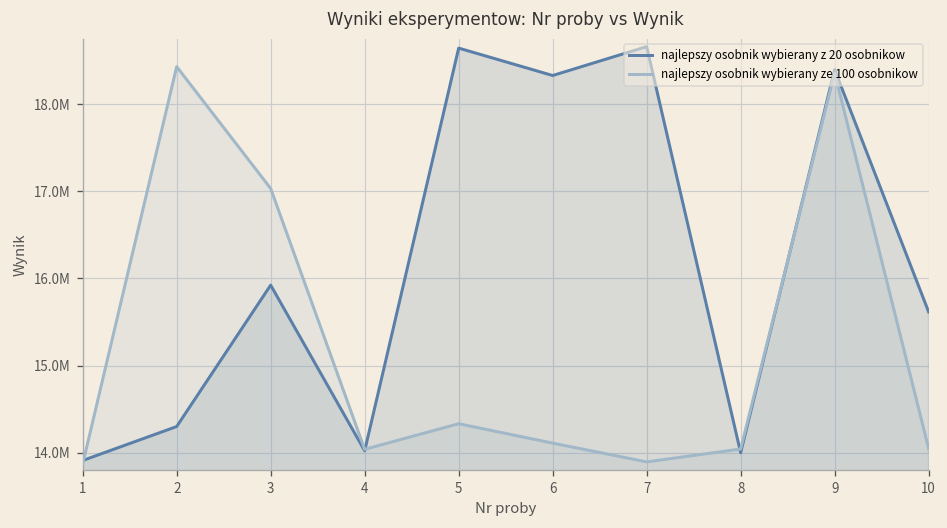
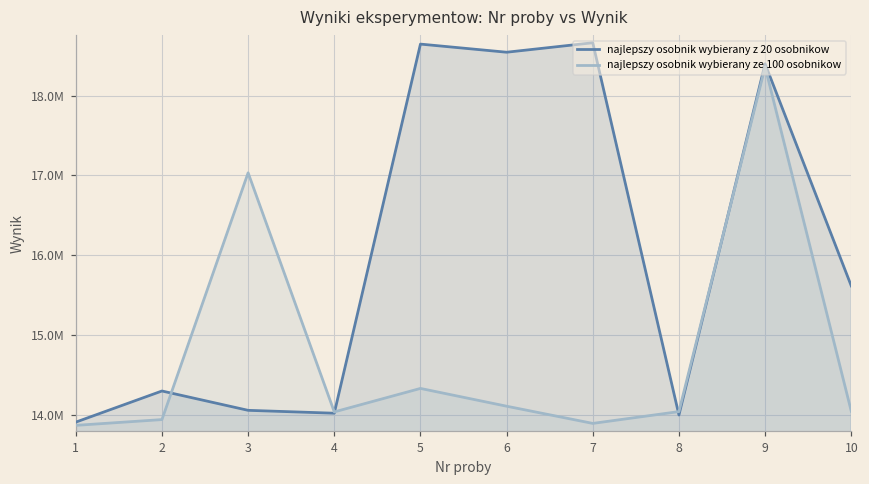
najlepszy osobnik wybierany ze 100 osobnikow, 2: 18400000 -> 13900000
najlepszy osobnik wybierany z 20 osobnikow, 3: 15900000 -> 14100000
najlepszy osobnik wybierany z 20 osobnikow, 6: 18300000 -> 18500000
